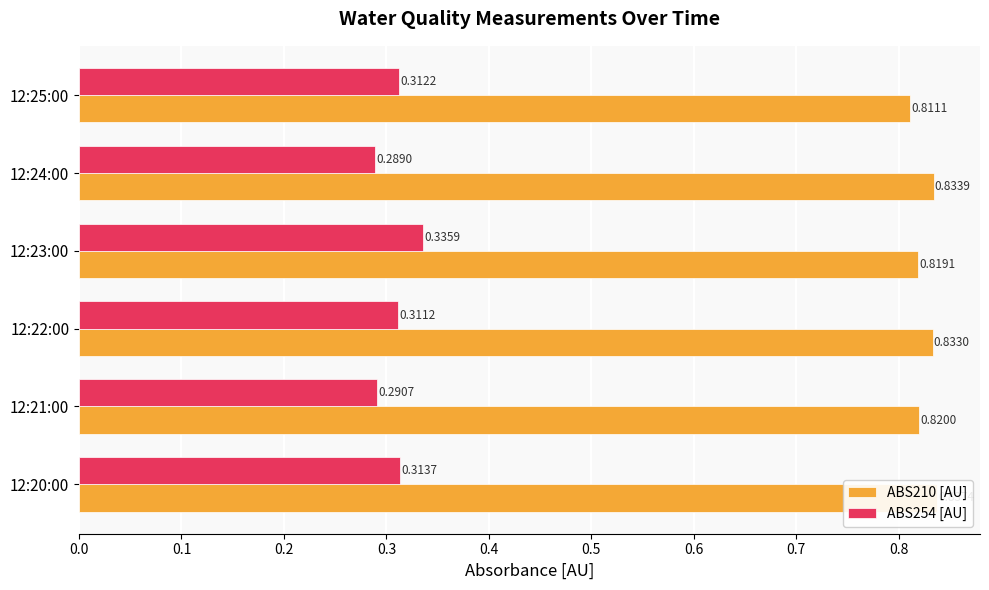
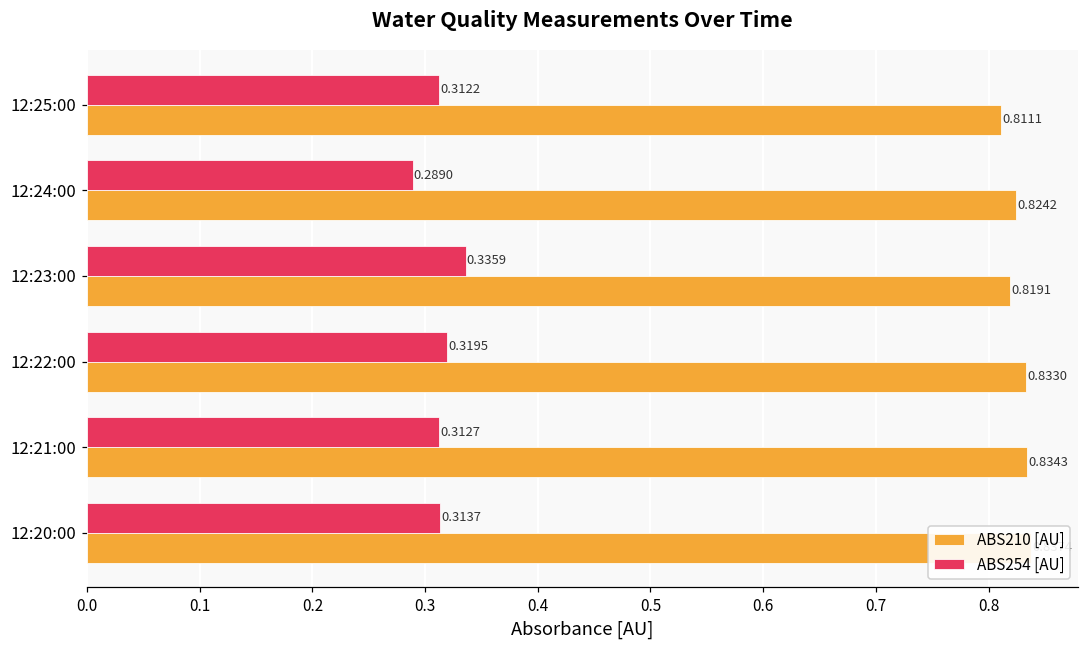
ABS210 [AU], 12:24:00: 0.8339 -> 0.8242
ABS254 [AU], 12:22:00: 0.3112 -> 0.3195
ABS254 [AU], 12:21:00: 0.2907 -> 0.3127
ABS210 [AU], 12:21:00: 0.8200 -> 0.8343
